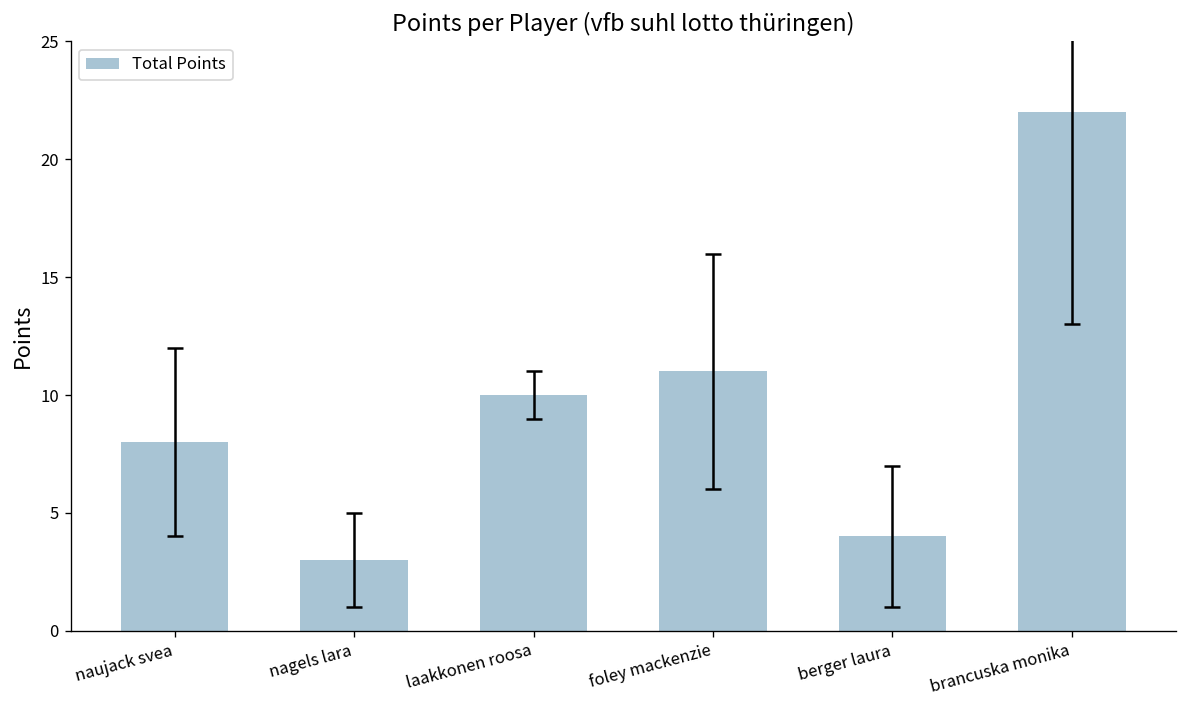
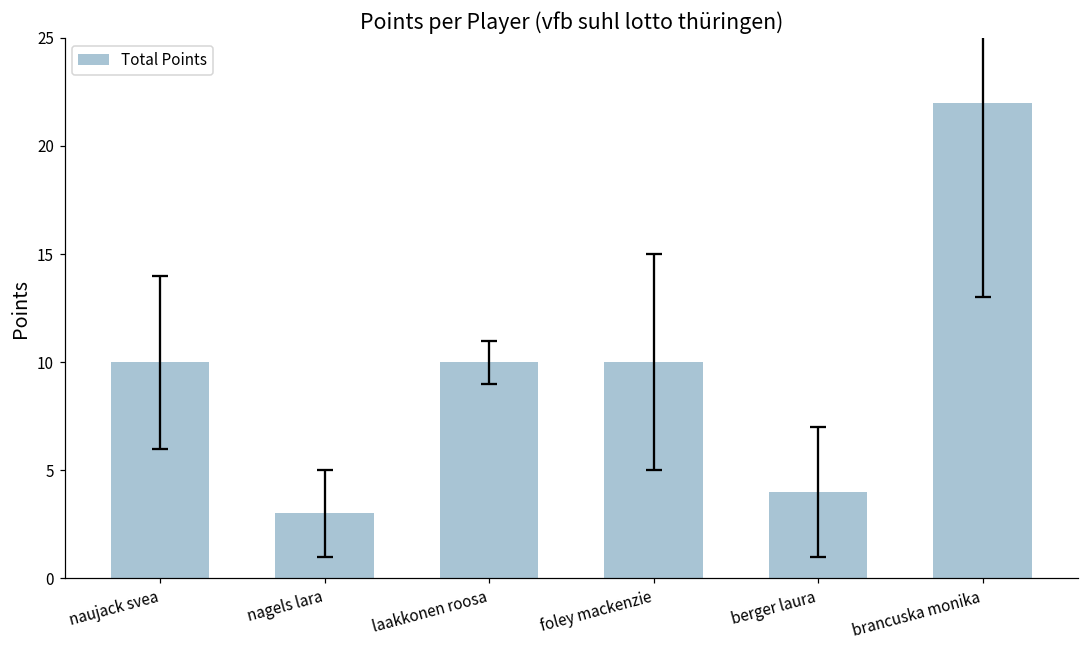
Total Points, naujack svea: 8 -> 10
Total Points, foley mackenzie: 11 -> 10
